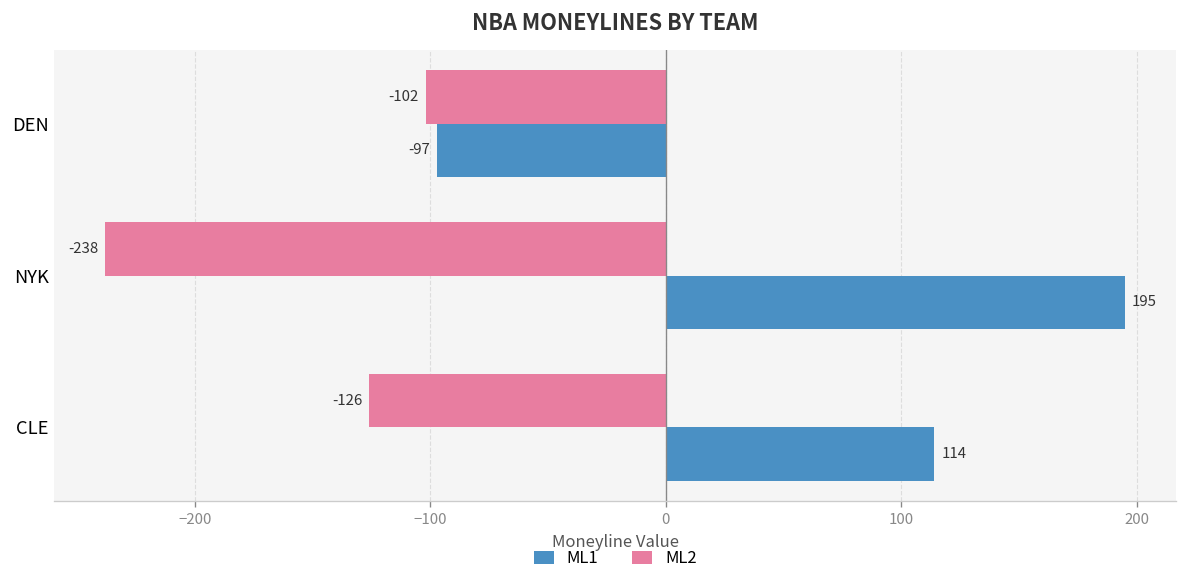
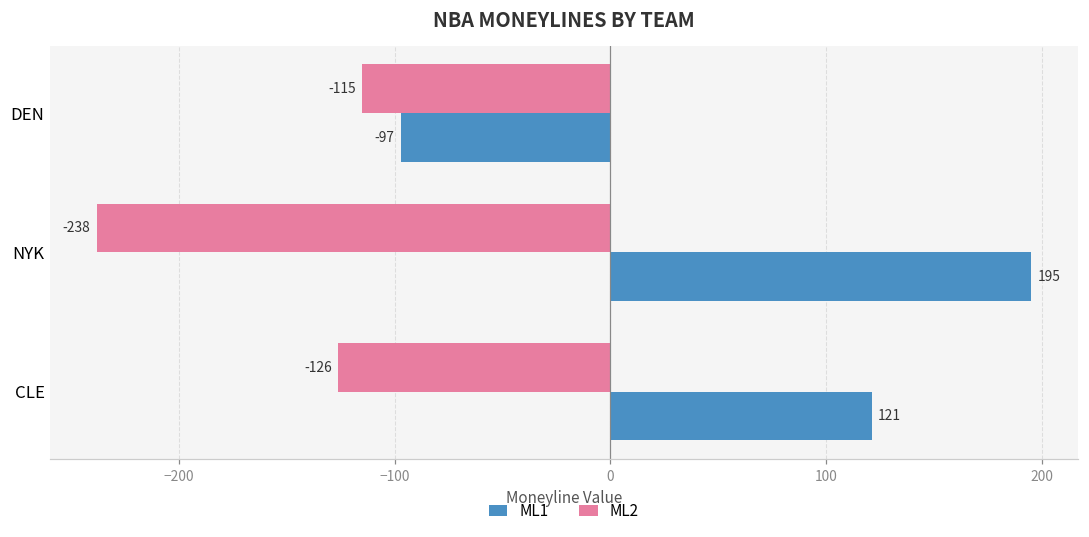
ML2, DEN: -102 -> -115
ML1, CLE: 114 -> 121
